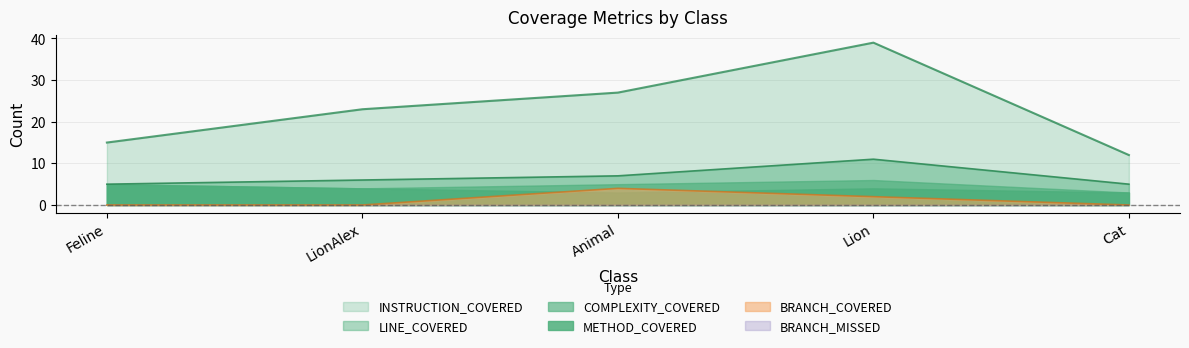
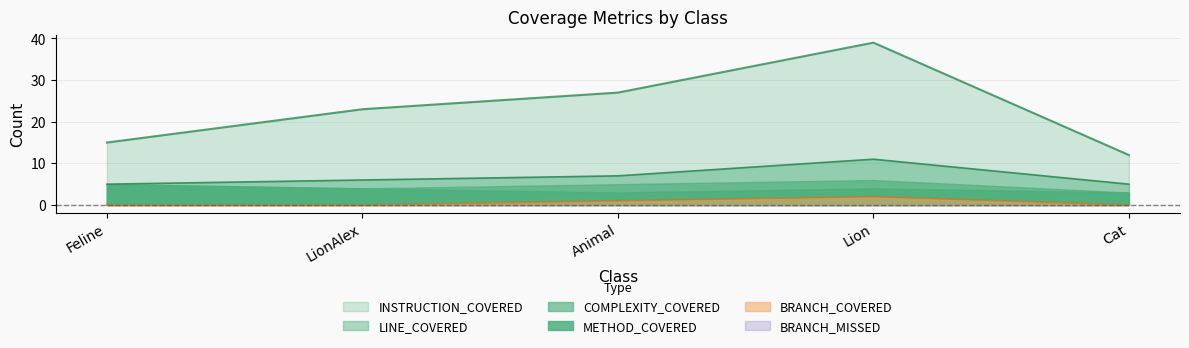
BRANCH_COVERED, Animal: 4 -> 1
